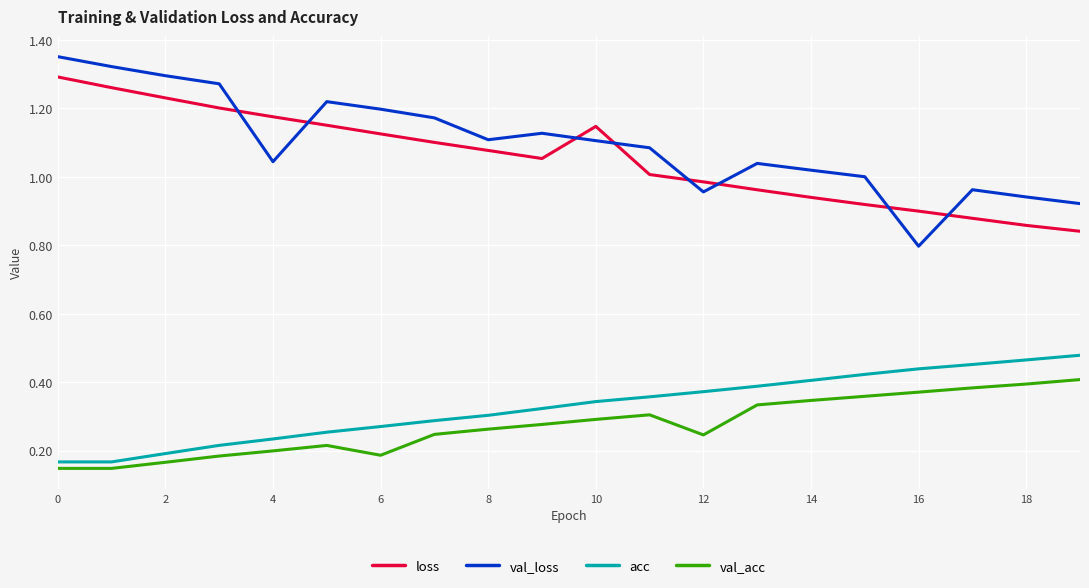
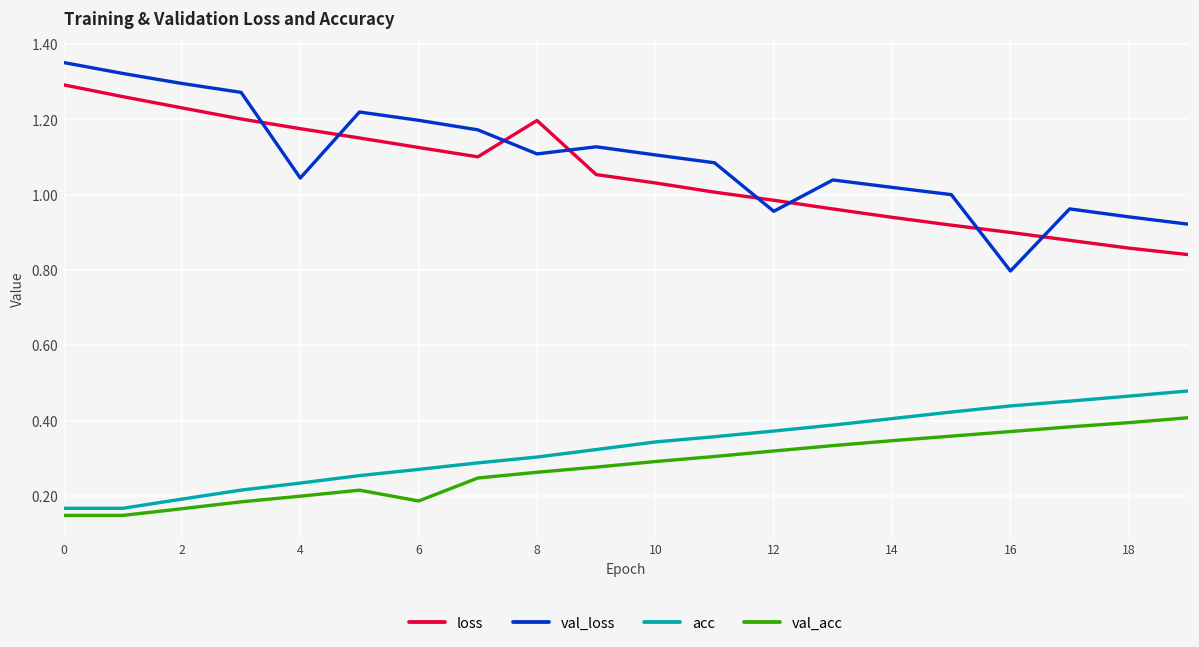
loss, 8: 1.08 -> 1.20
loss, 10: 1.15 -> 1.03
val_acc, 12: 0.25 -> 0.32
